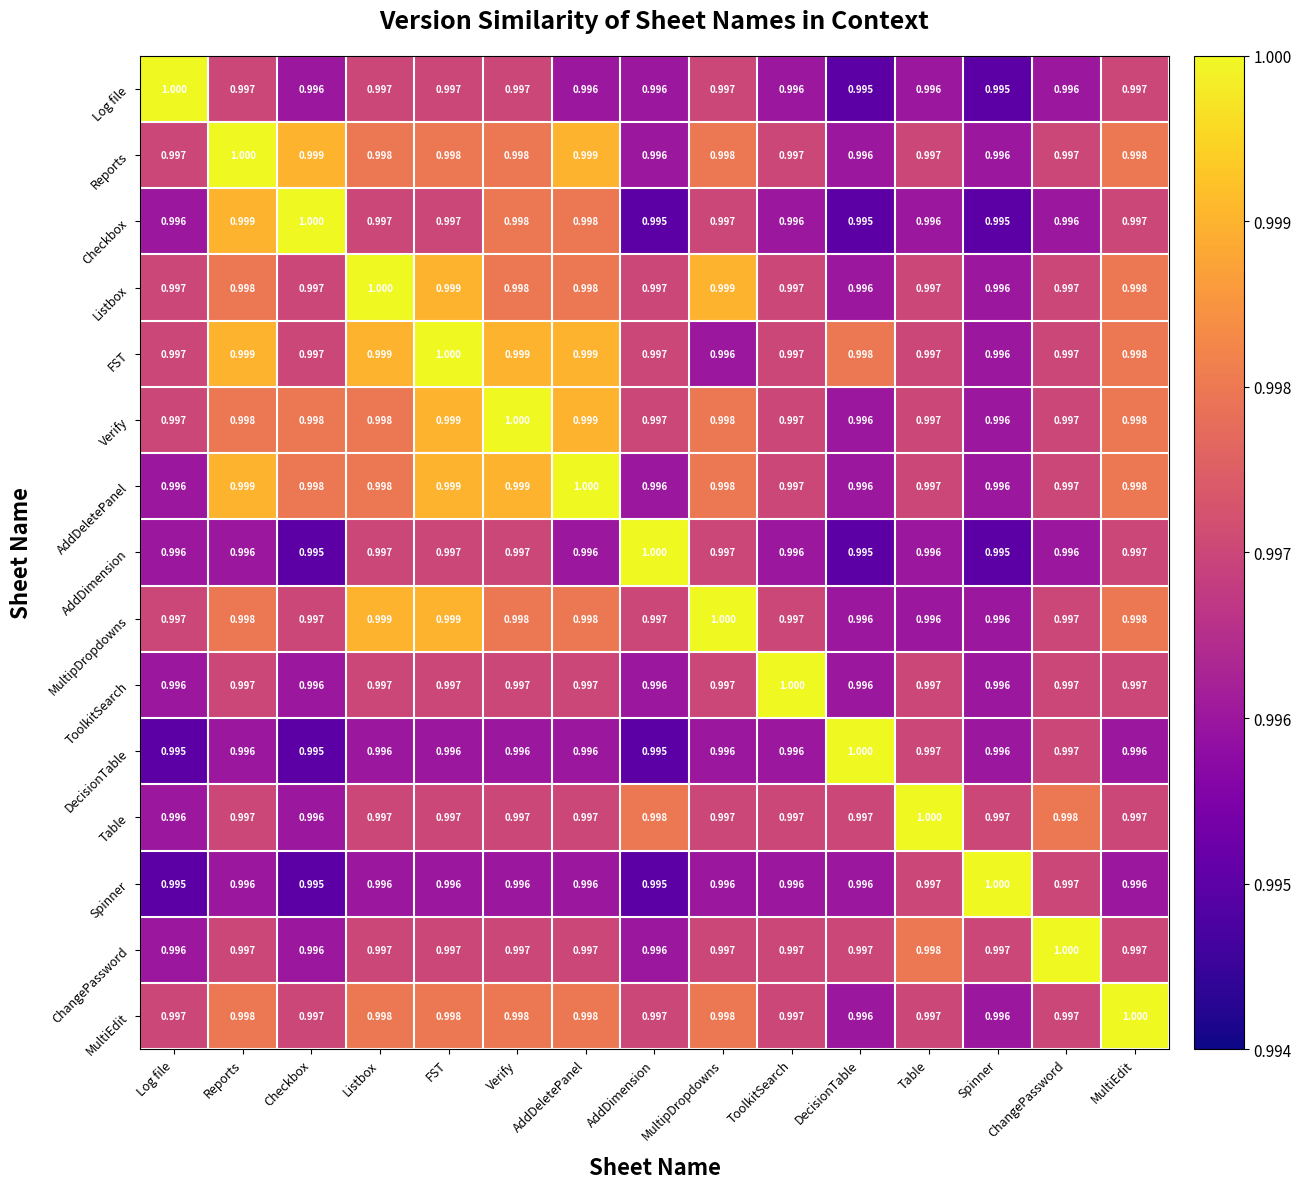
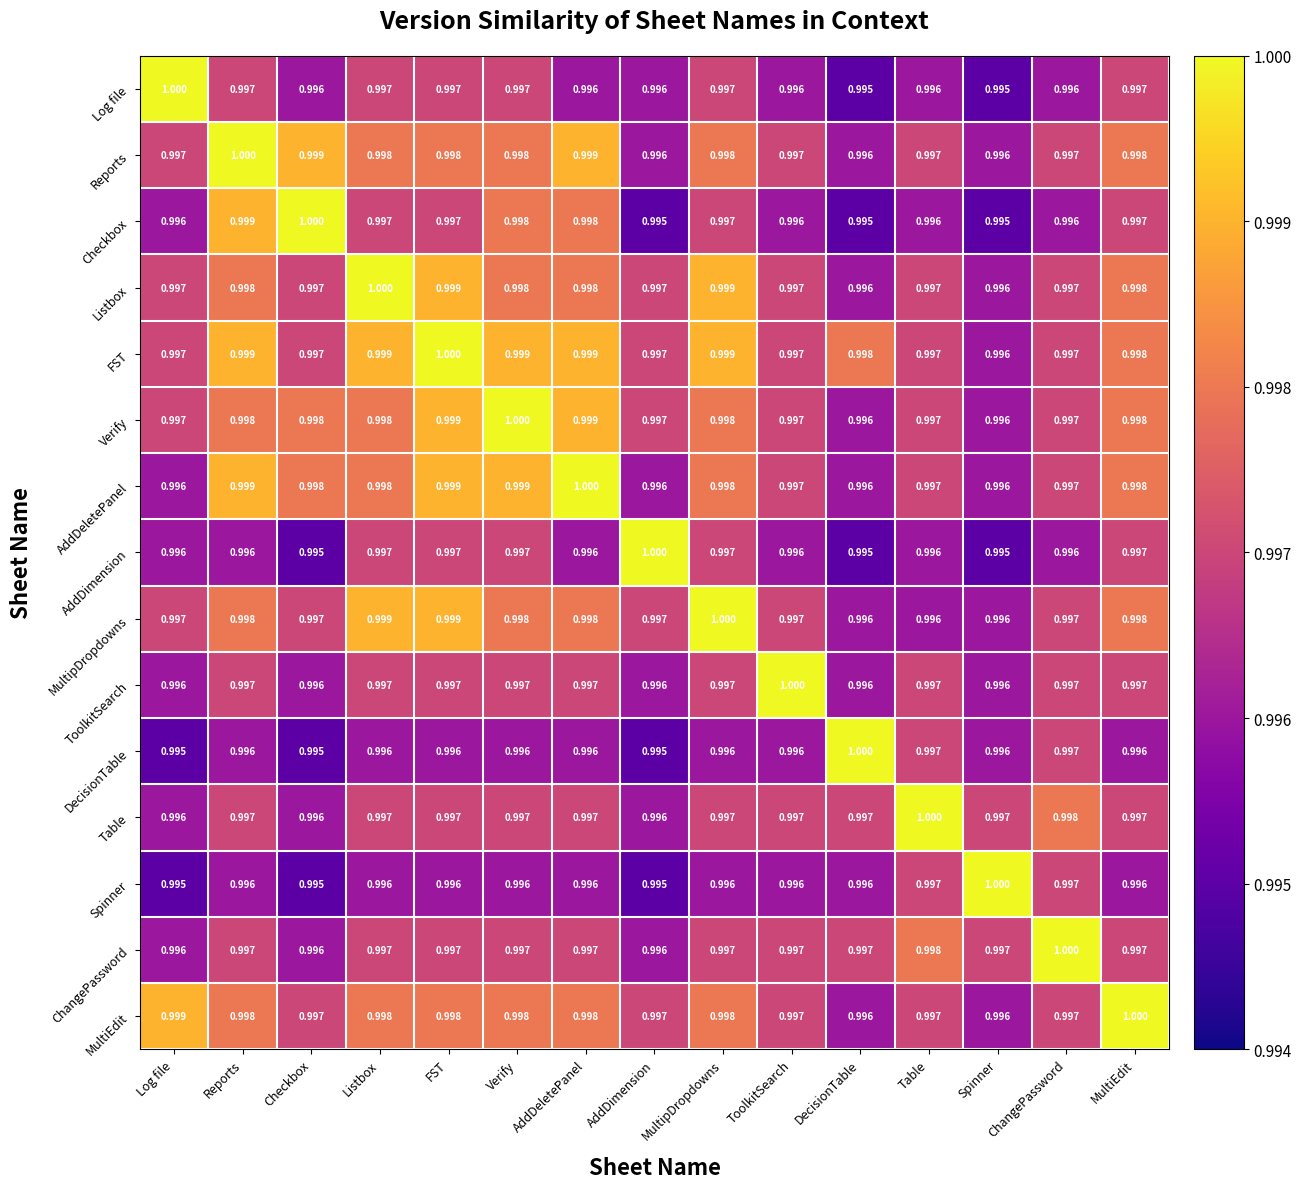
FST, MultipDropdowns: 0.996 -> 0.999
Table, AddDimension: 0.998 -> 0.996
MultiEdit, Log file: 0.997 -> 0.999
